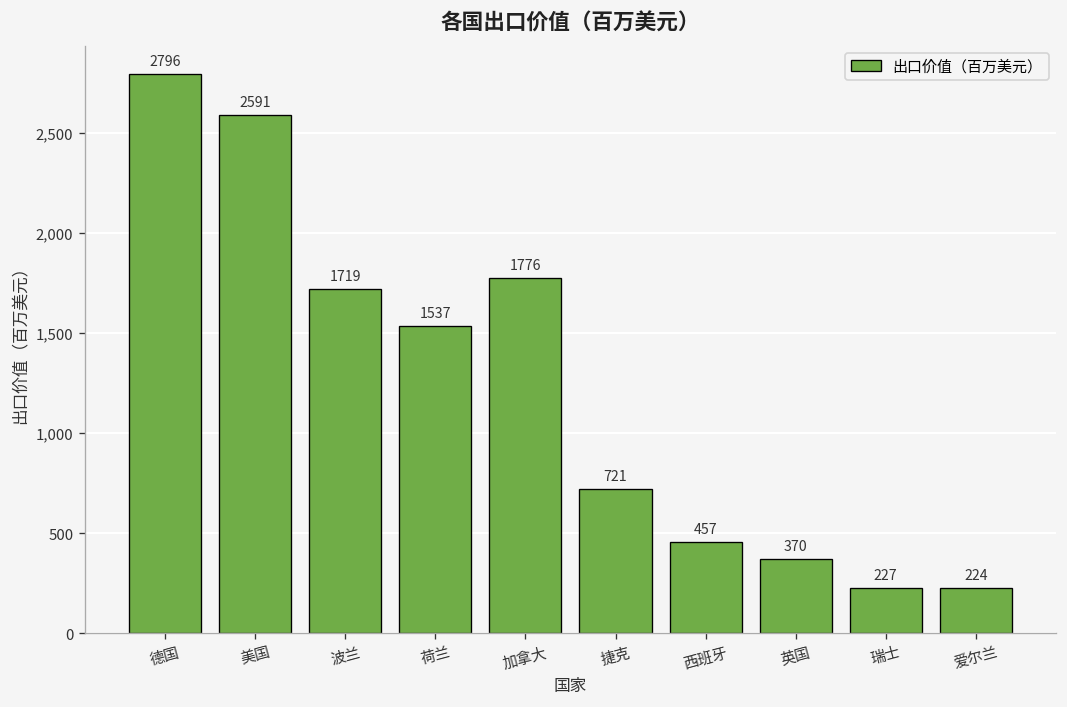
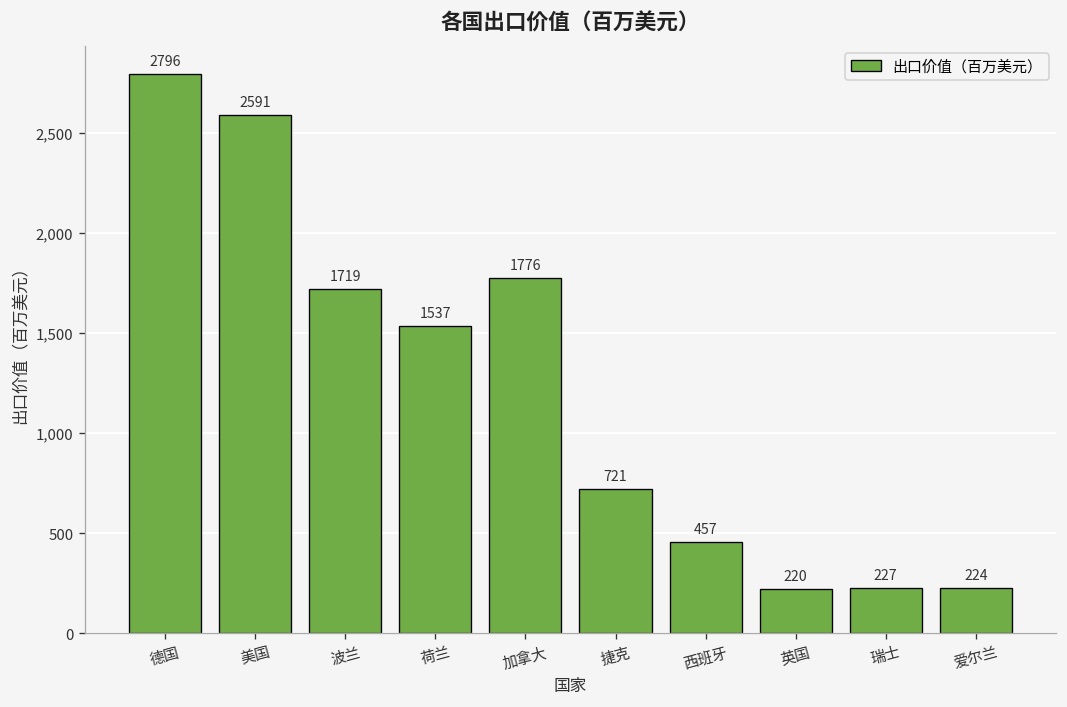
英国: 370 -> 220
